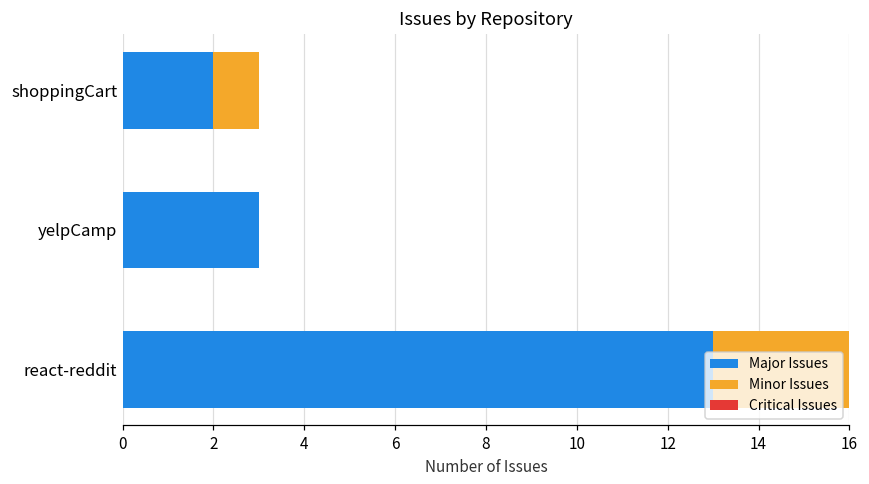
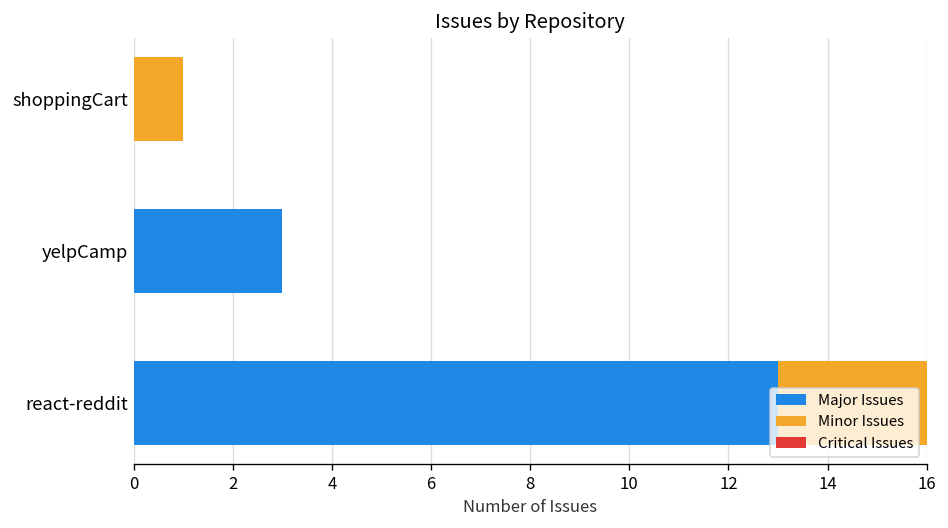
Major Issues, shoppingCart: 2 -> 0
